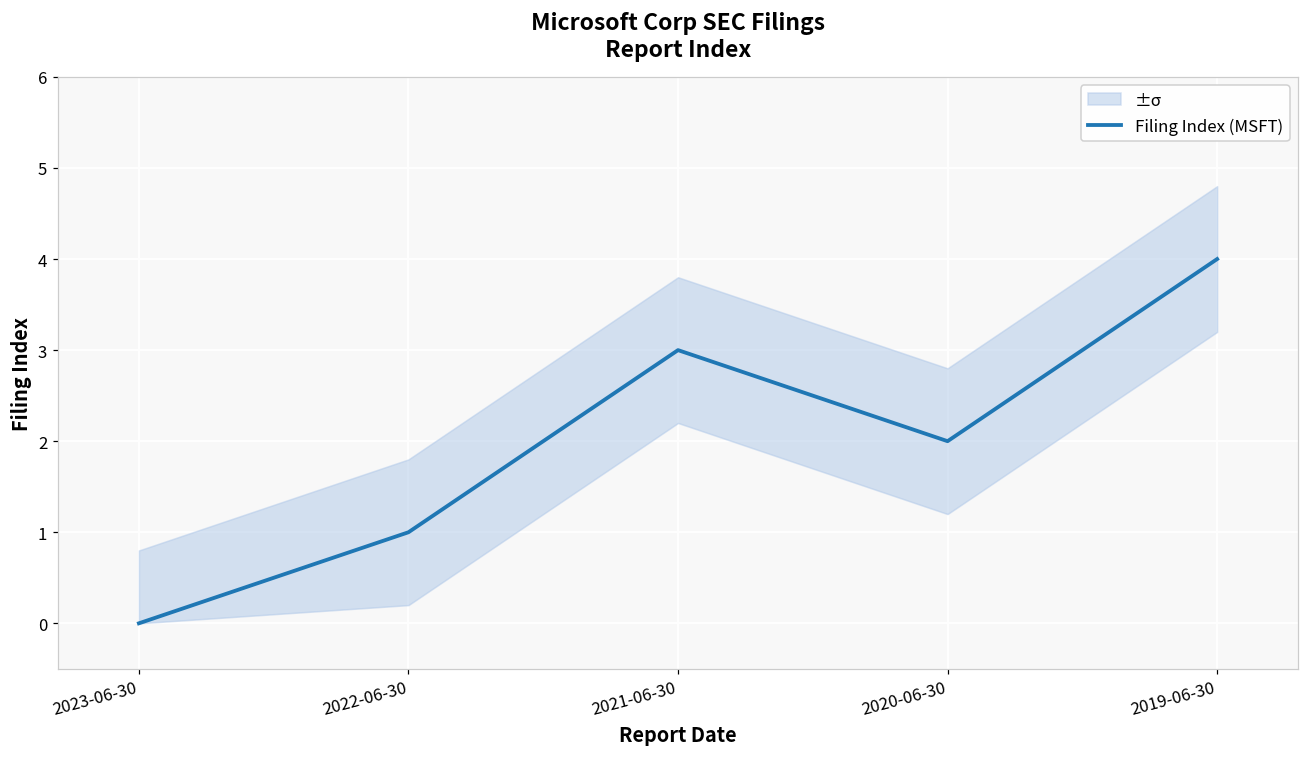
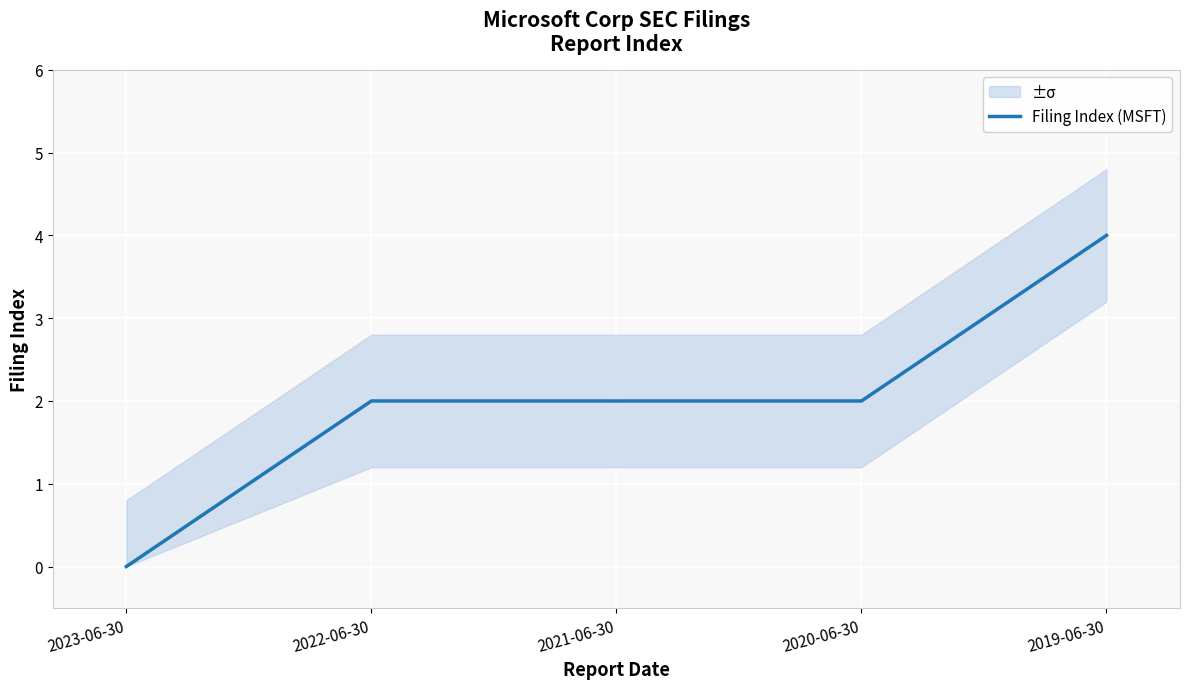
Filing Index (MSFT), 2022-06-30: 1 -> 2
Filing Index (MSFT), 2021-06-30: 3 -> 2
